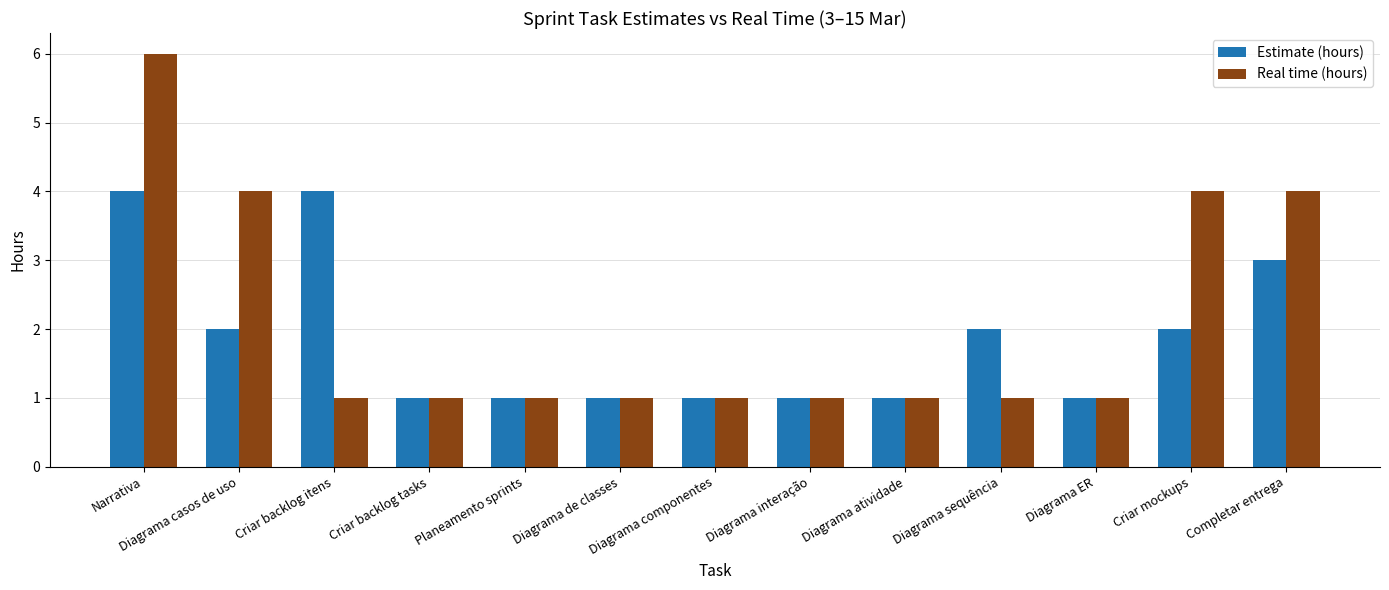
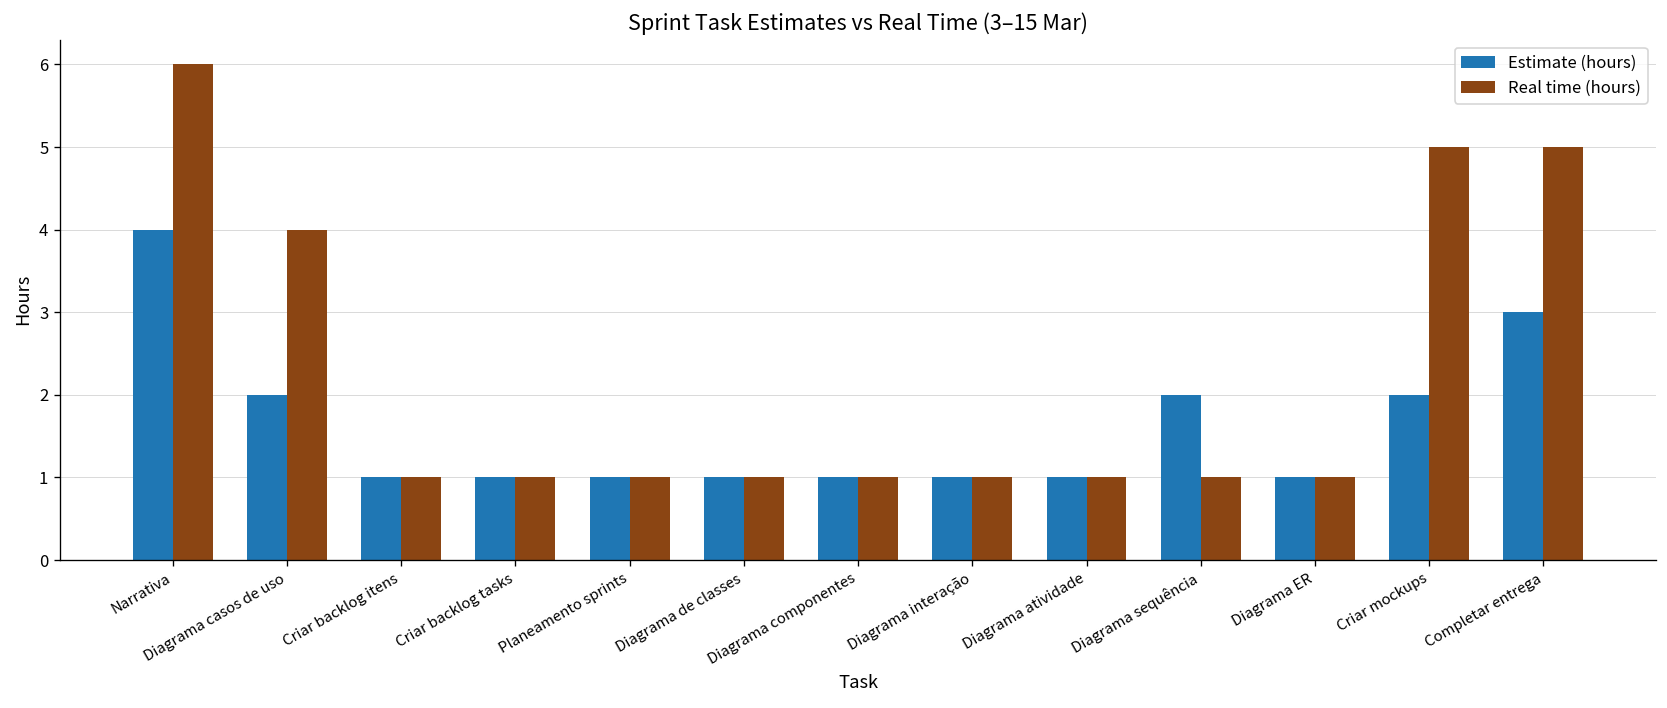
Estimate (hours), Criar backlog itens: 4 -> 1
Real time (hours), Criar mockups: 4 -> 5
Real time (hours), Completar entrega: 4 -> 5
